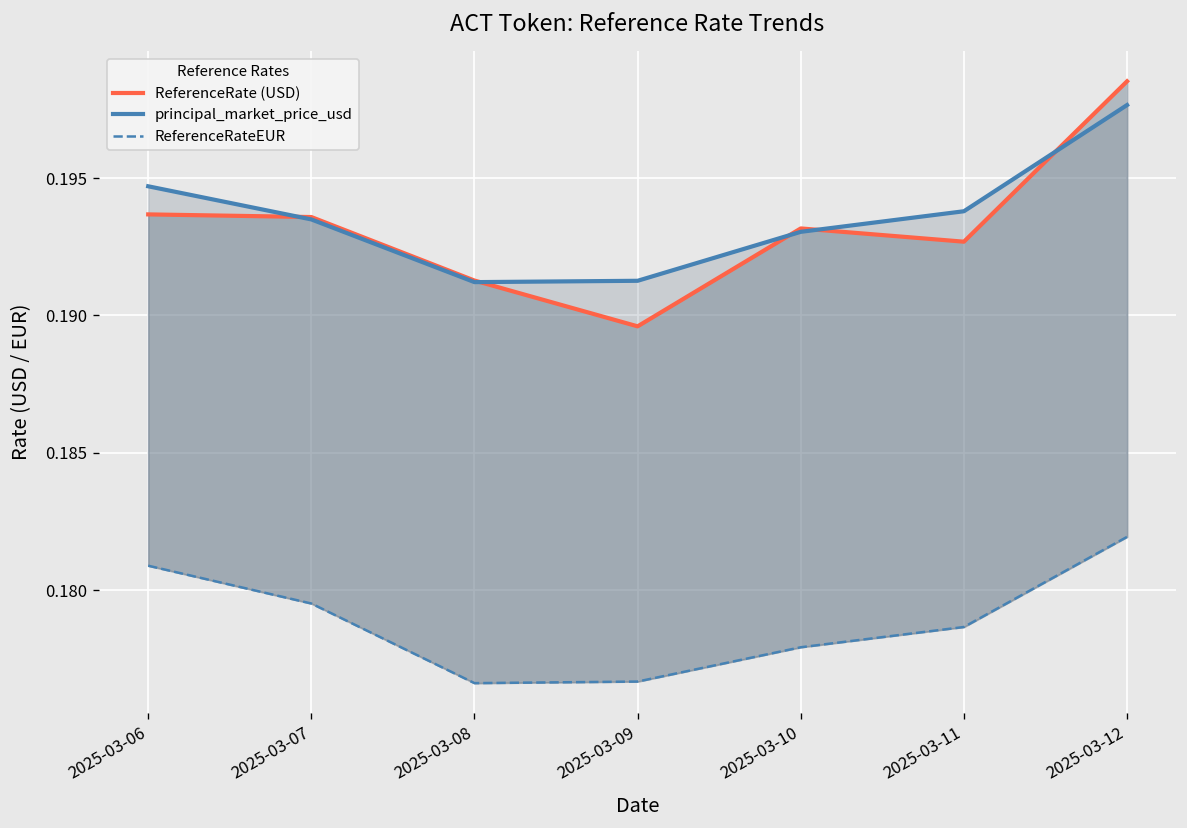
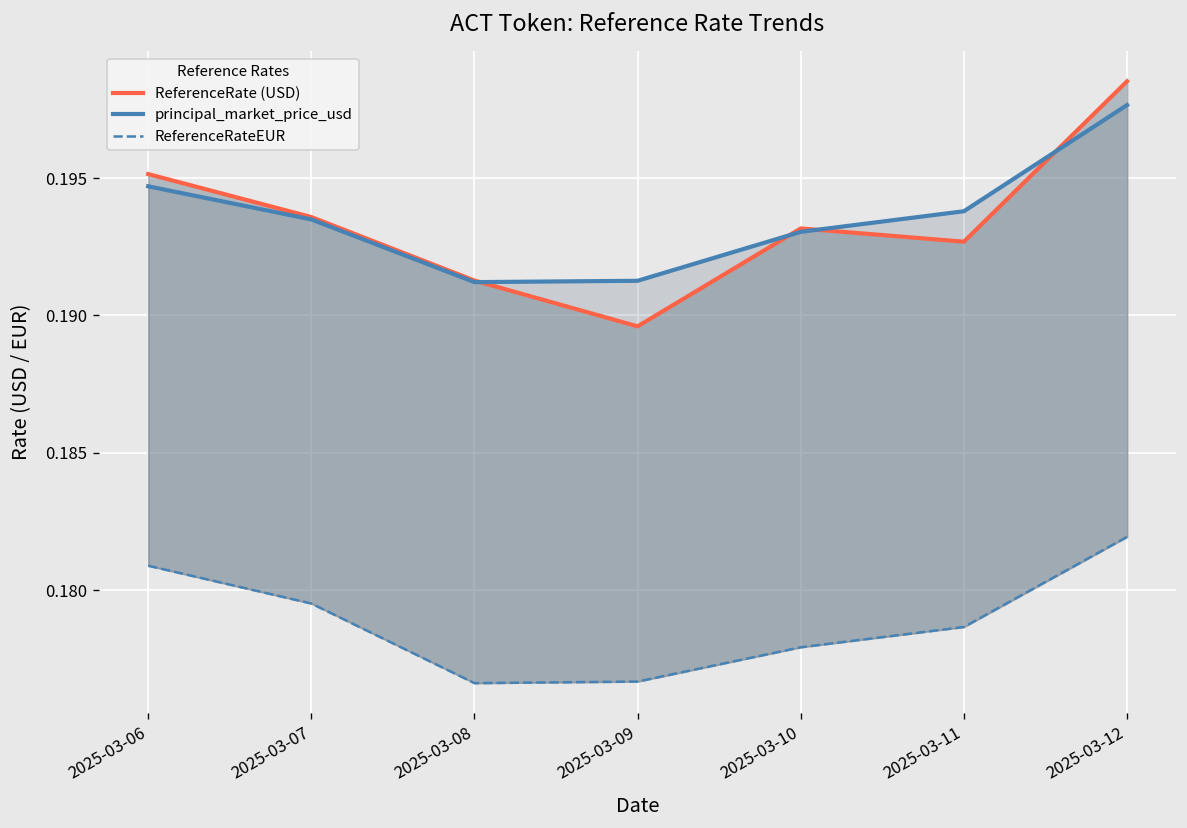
ReferenceRate (USD), 2025-03-06: 0.1937 -> 0.1951
